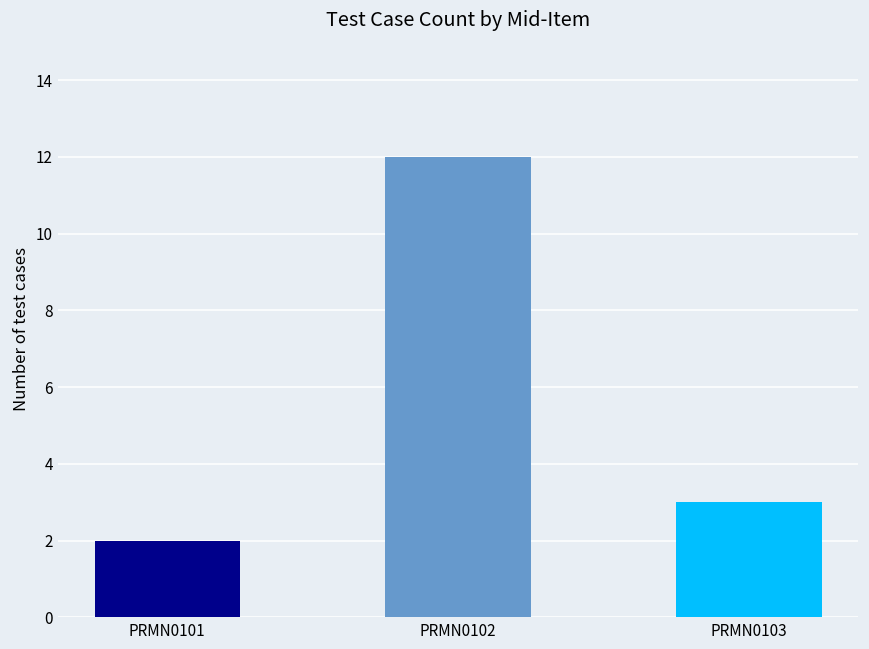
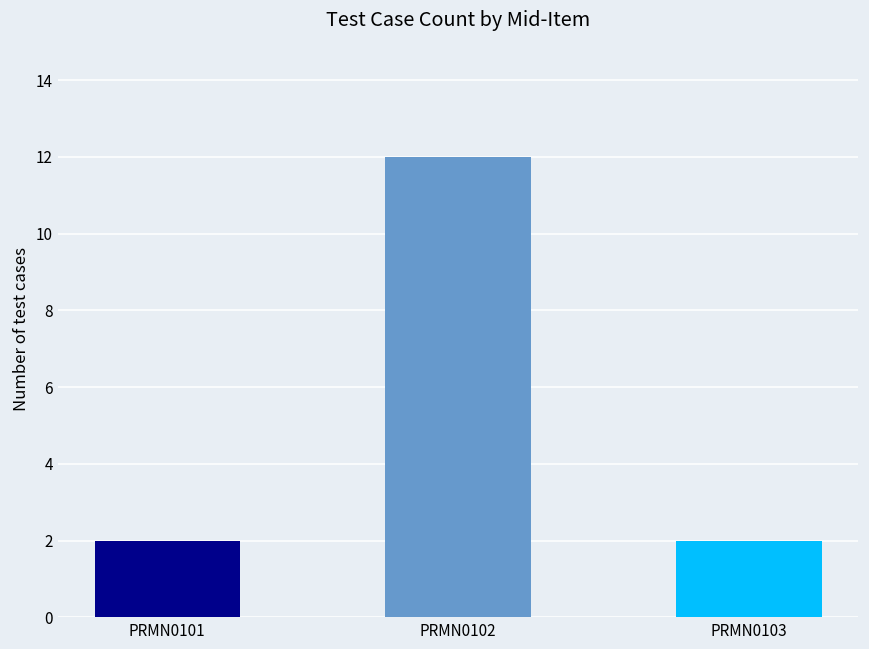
PRMN0103: 3 -> 2
